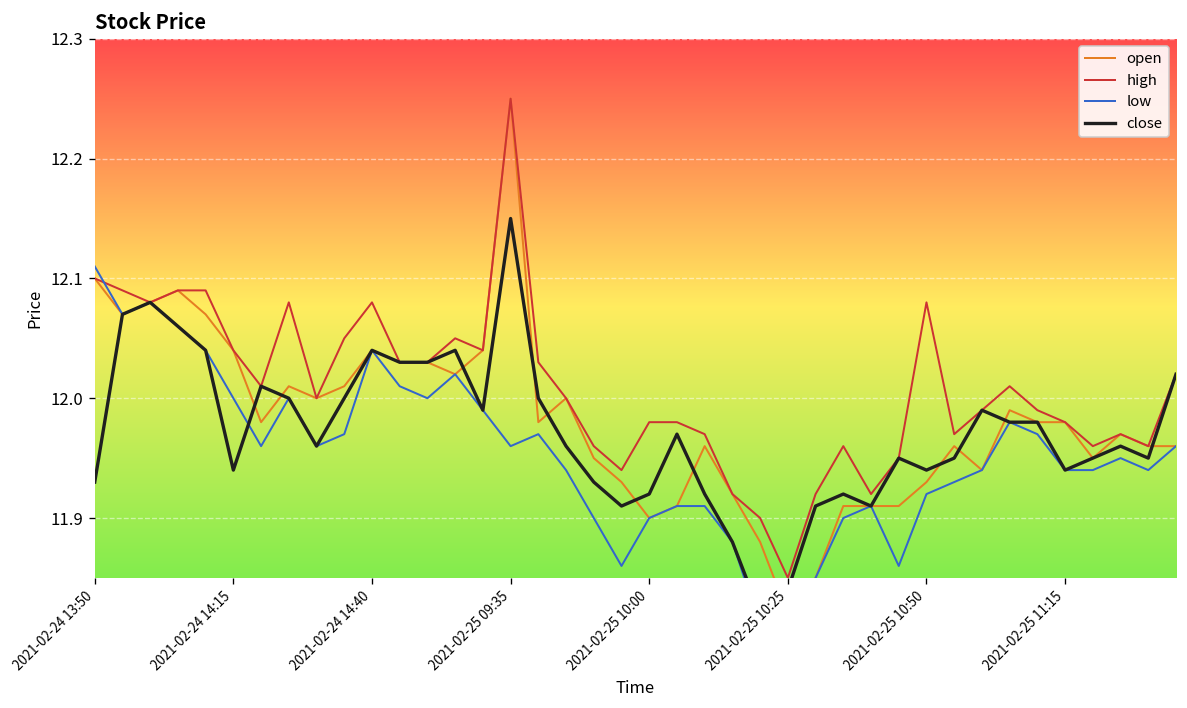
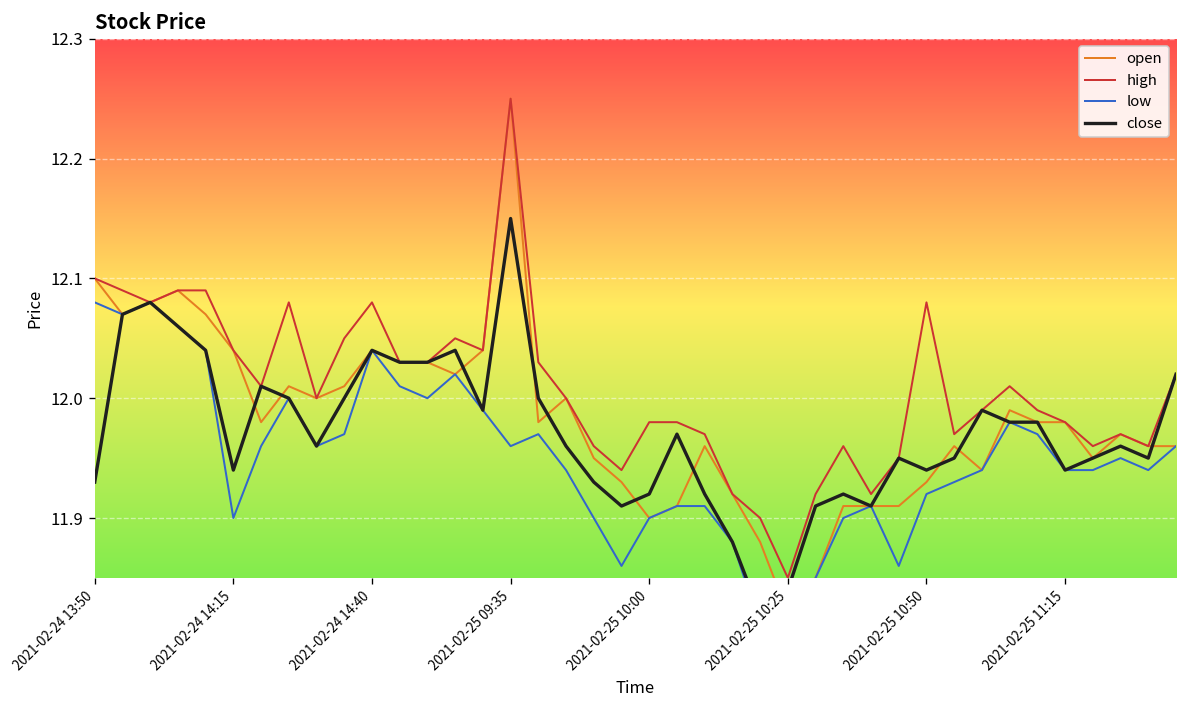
low, 2021-02-24 13:50: 12.11 -> 12.08
low, 2021-02-24 14:15: 12.0 -> 11.9
